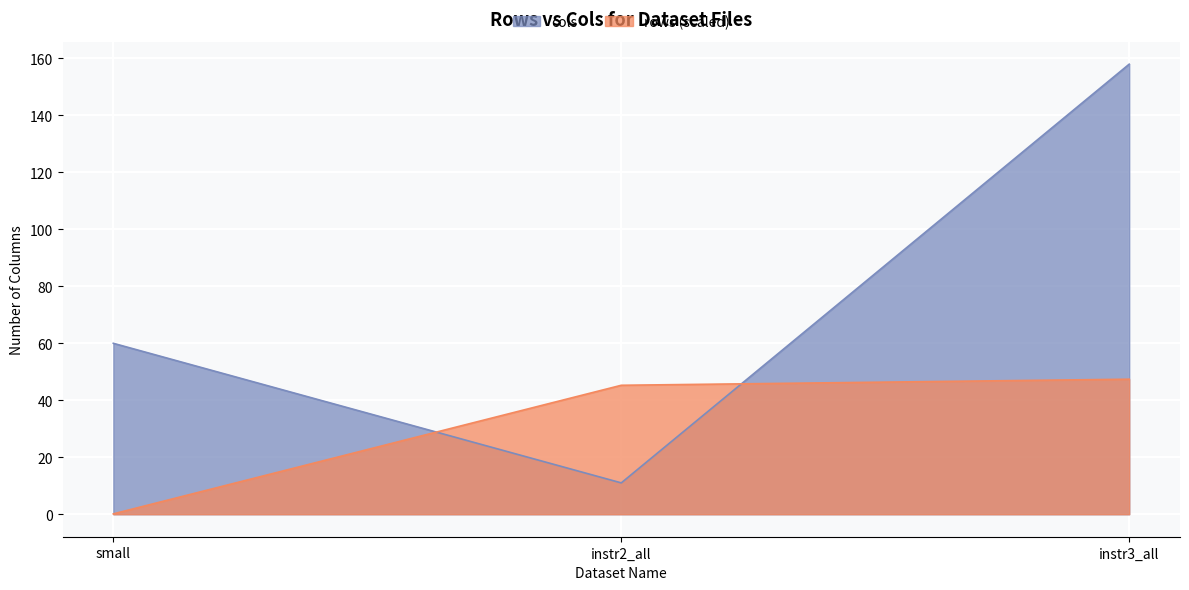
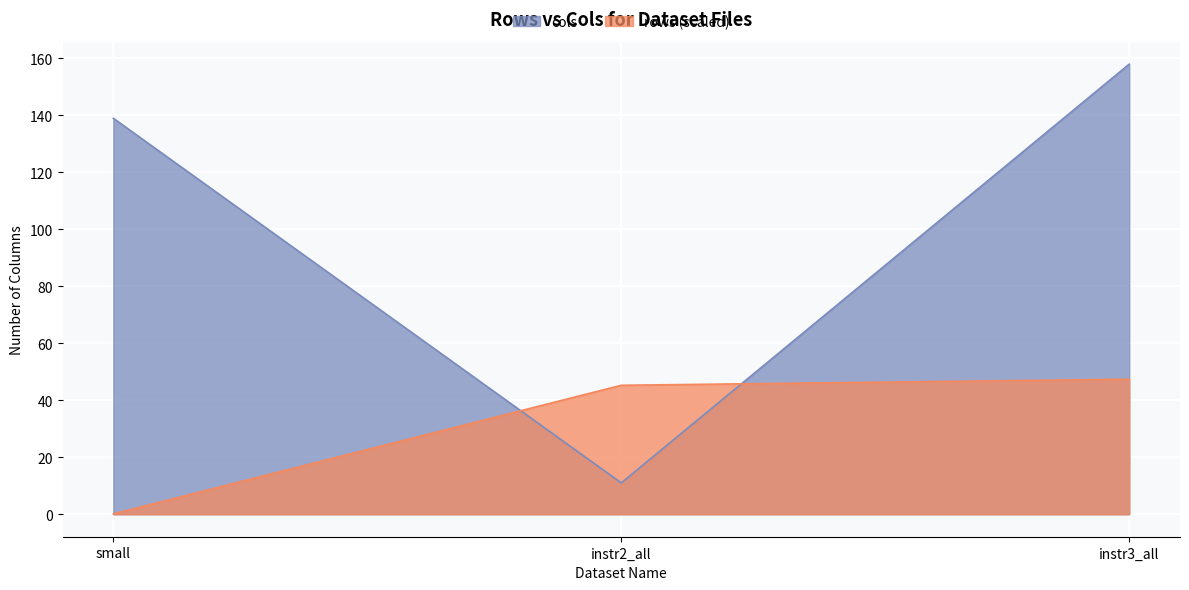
cols, small: 60 -> 139
